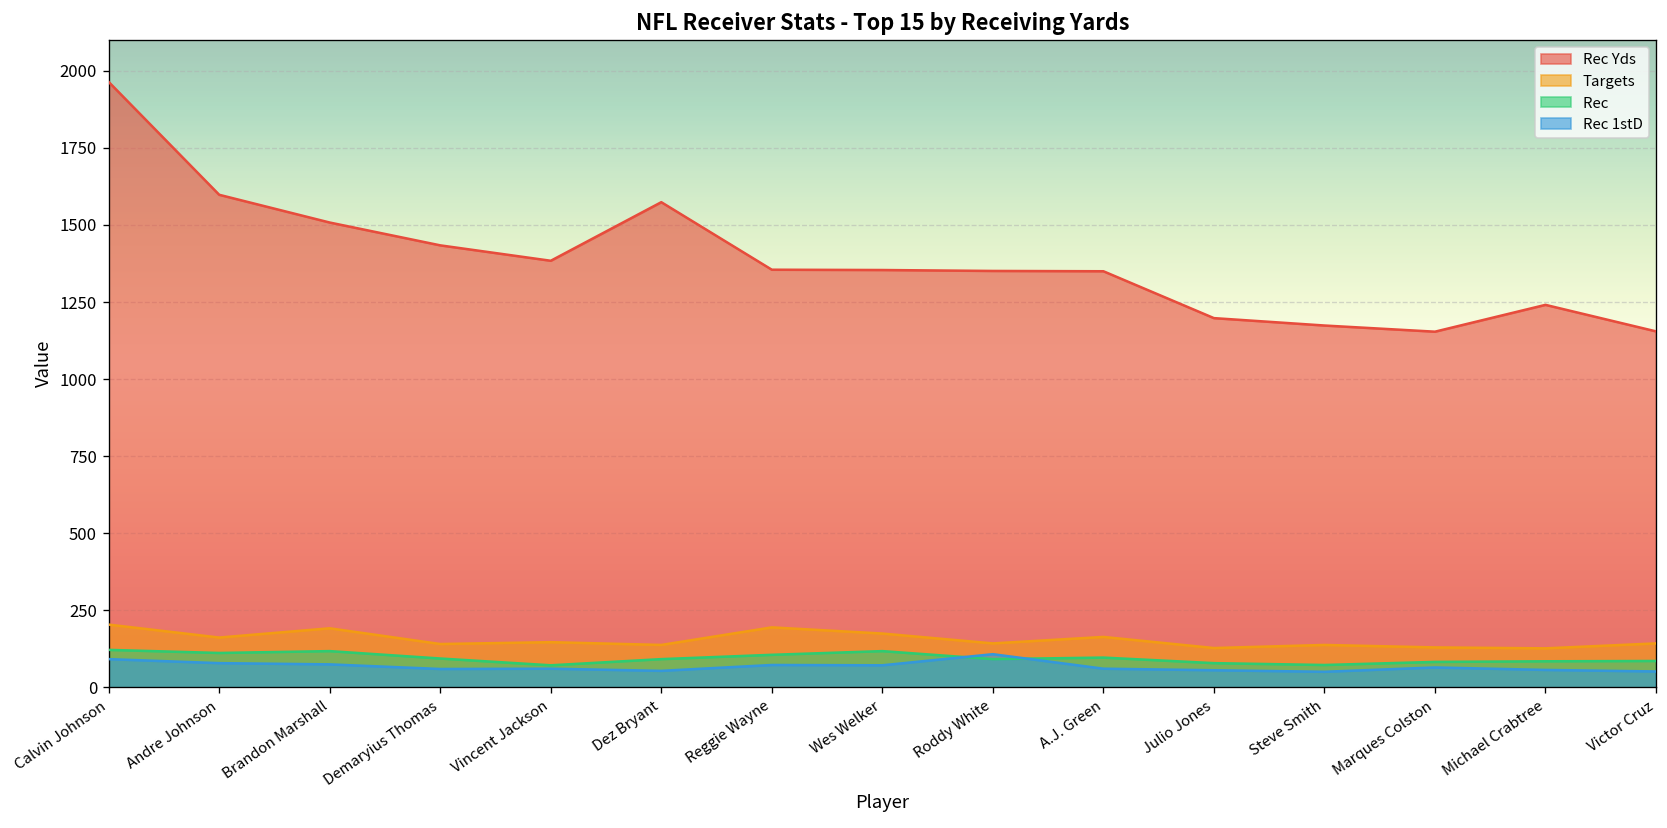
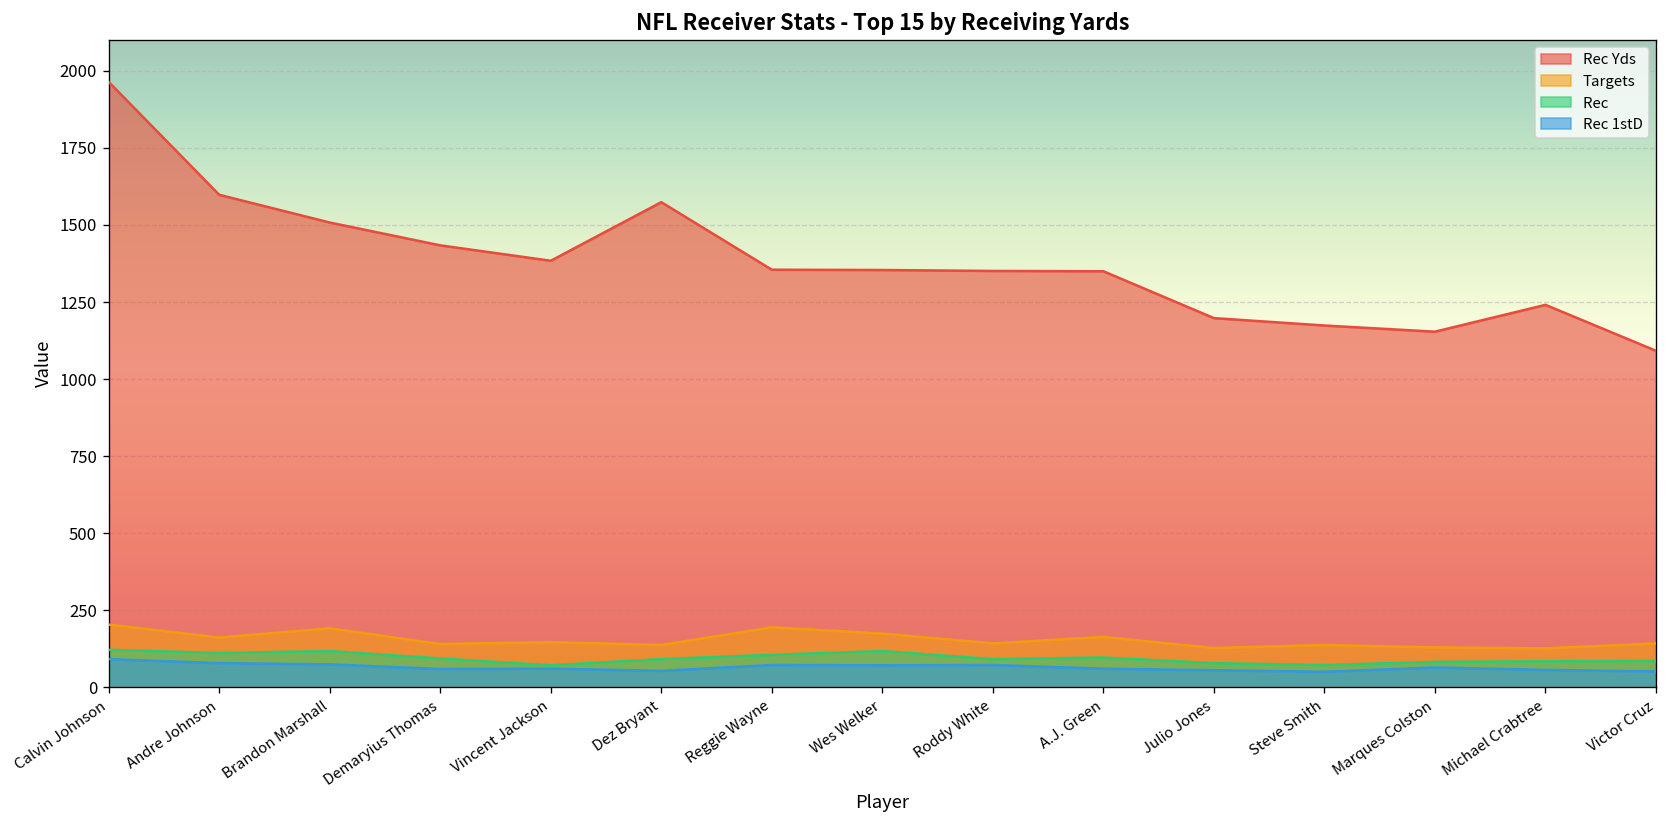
Rec 1stD, Roddy White: 110 -> 70
Rec Yds, Victor Cruz: 1160 -> 1090
